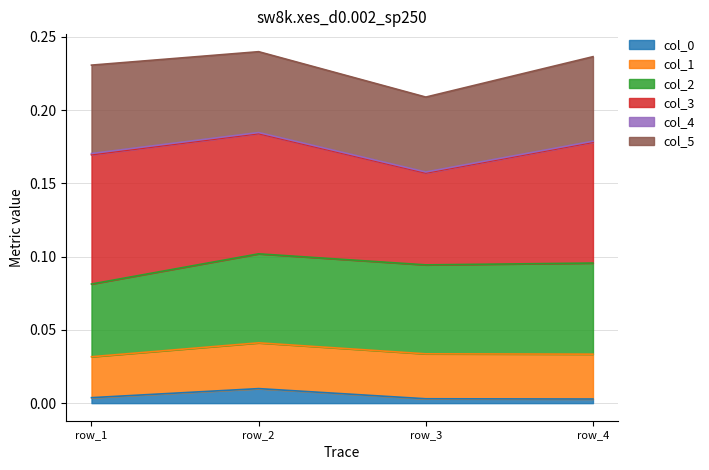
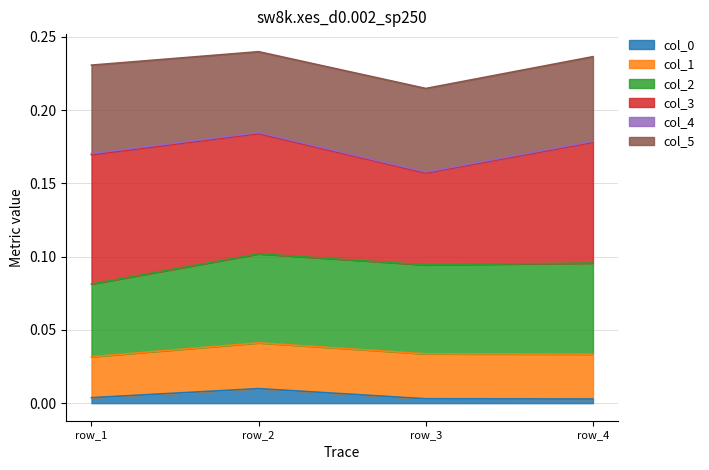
col_5, row_3: 0.051 -> 0.057
